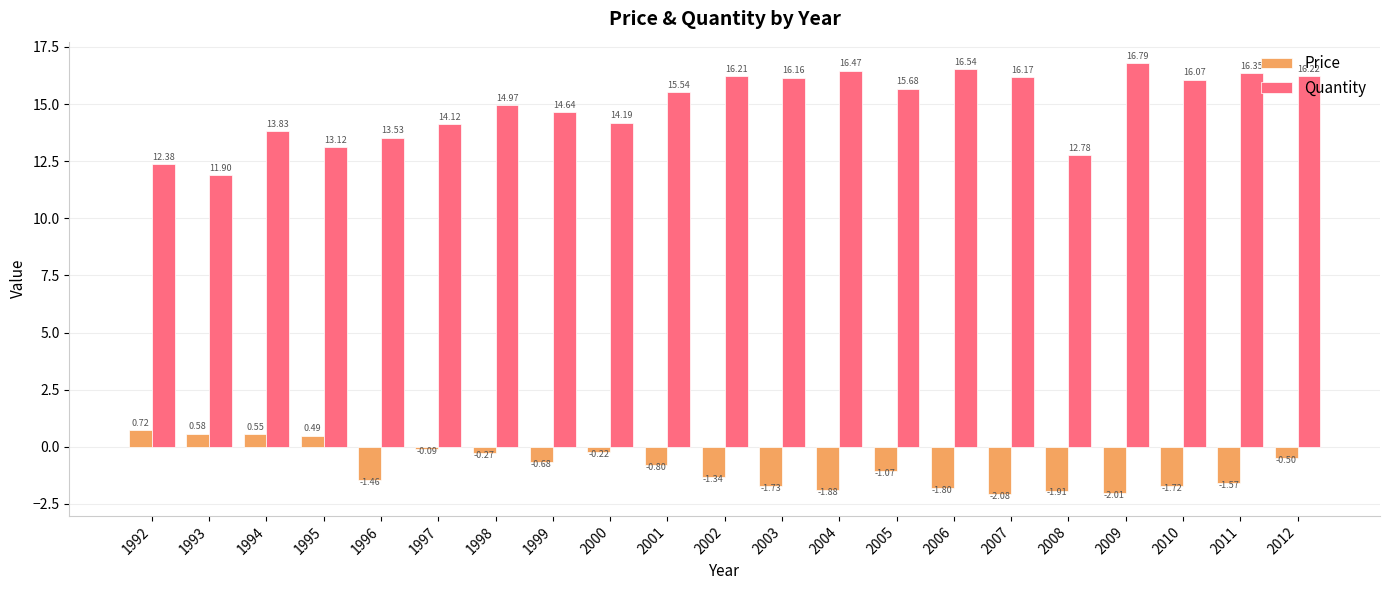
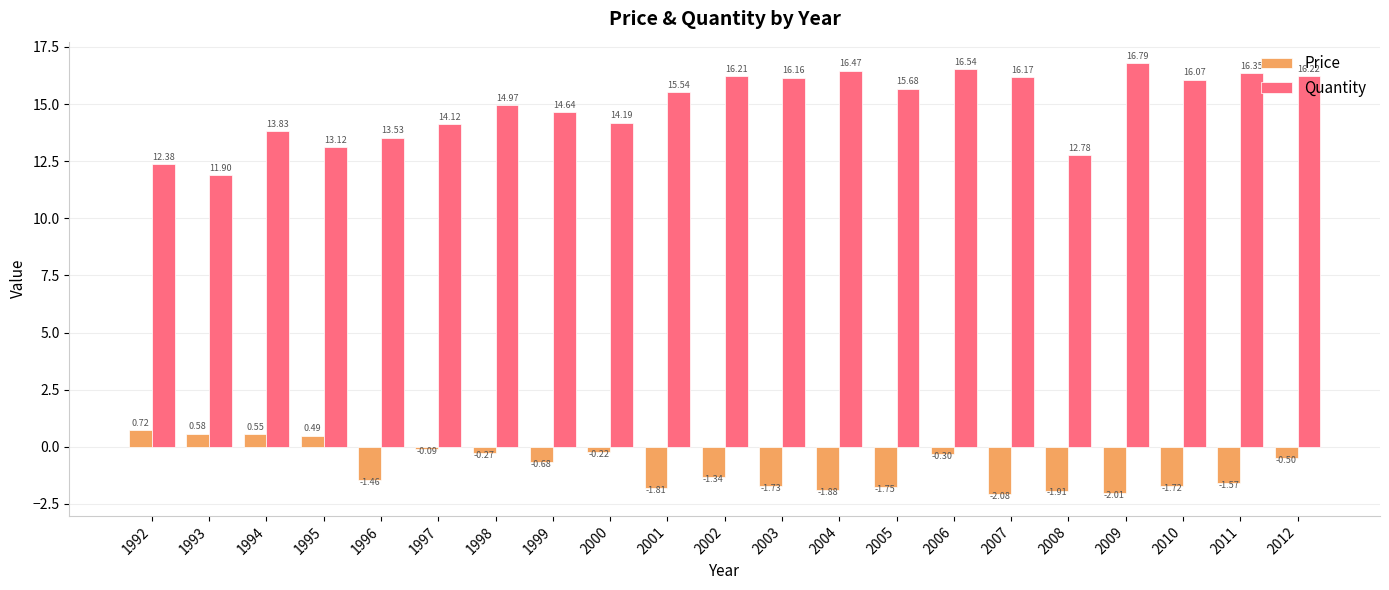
Price, 2001: -0.80 -> -1.81
Price, 2005: -1.07 -> -1.75
Price, 2006: -1.80 -> -0.30
